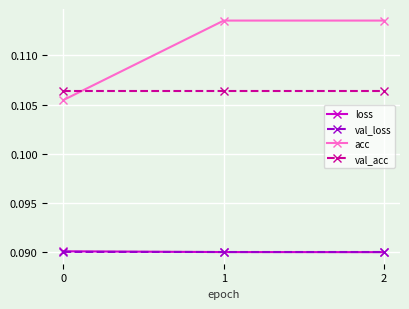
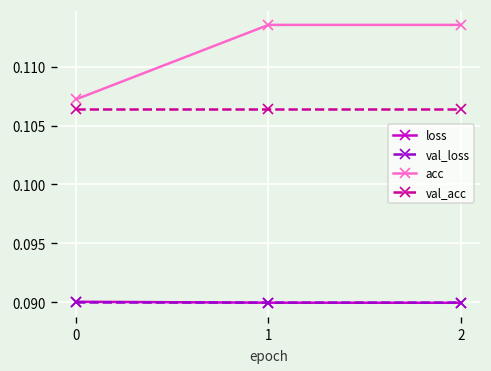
acc, 0: 0.105 -> 0.107
